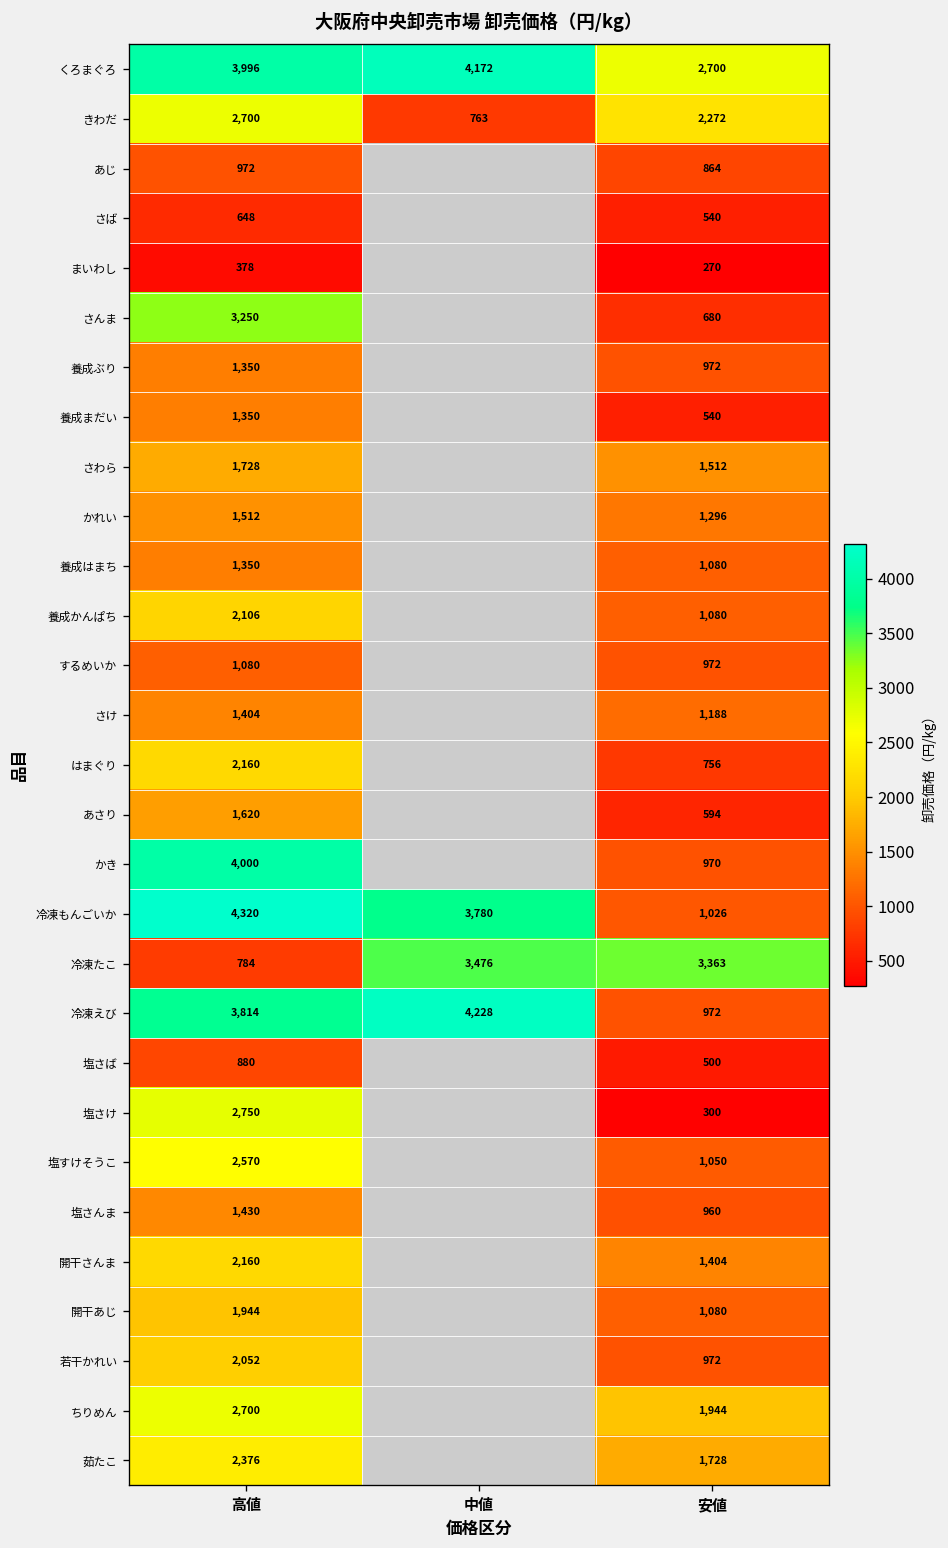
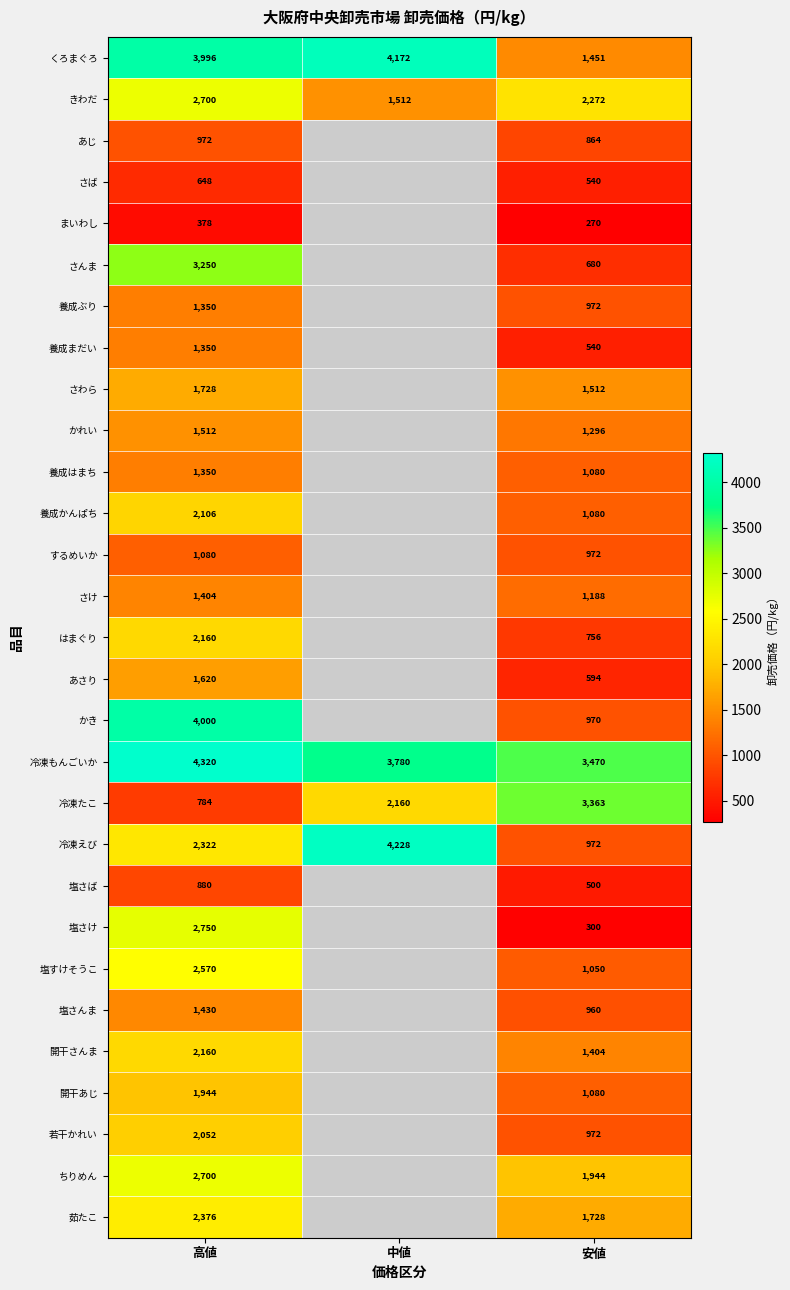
くろまぐろ, 安値: 2,700 -> 1,451
きわだ, 中値: 763 -> 1,512
冷凍もんごいか, 安値: 1,026 -> 3,470
冷凍たこ, 中値: 3,476 -> 2,160
冷凍えび, 高値: 3,814 -> 2,322
